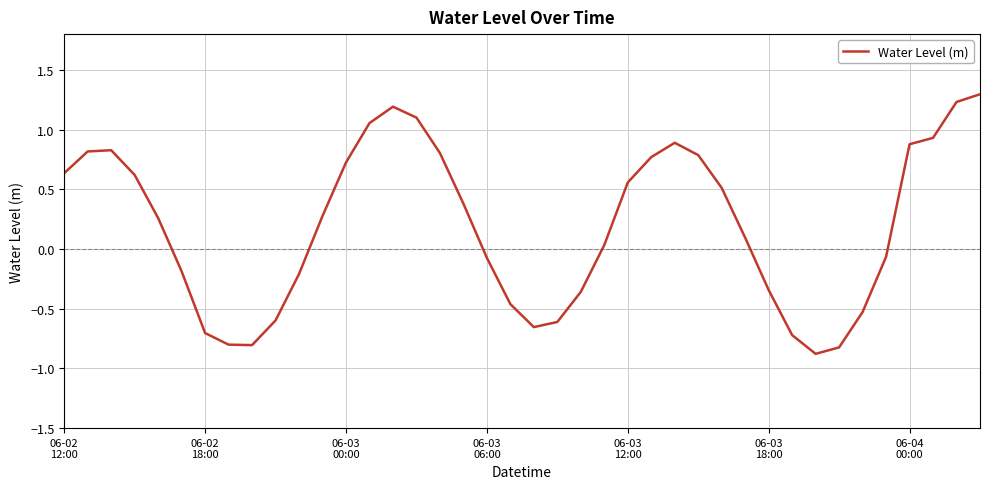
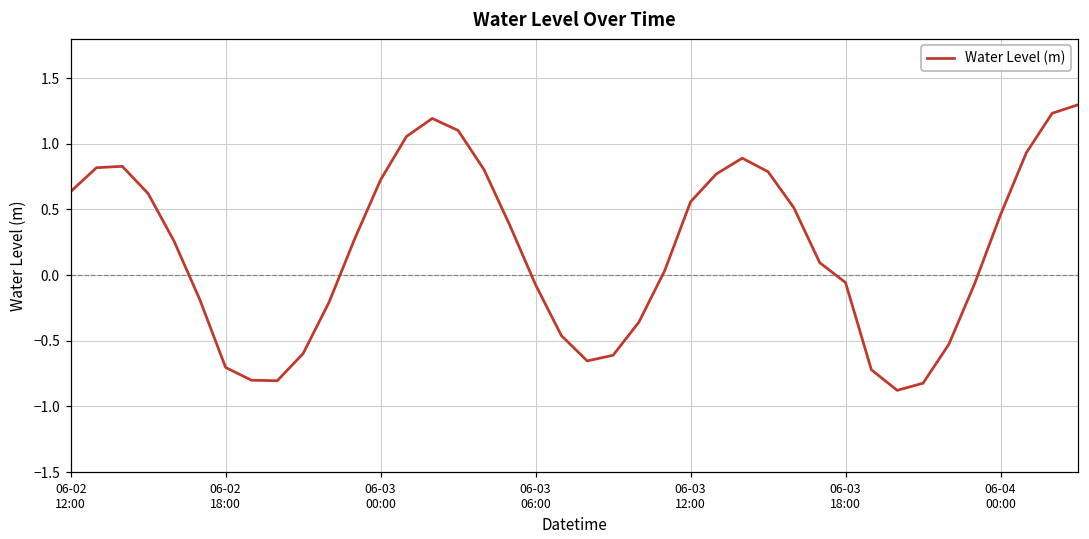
06-03 18:00: -0.34 -> -0.06
06-04 00:00: 0.88 -> 0.46
